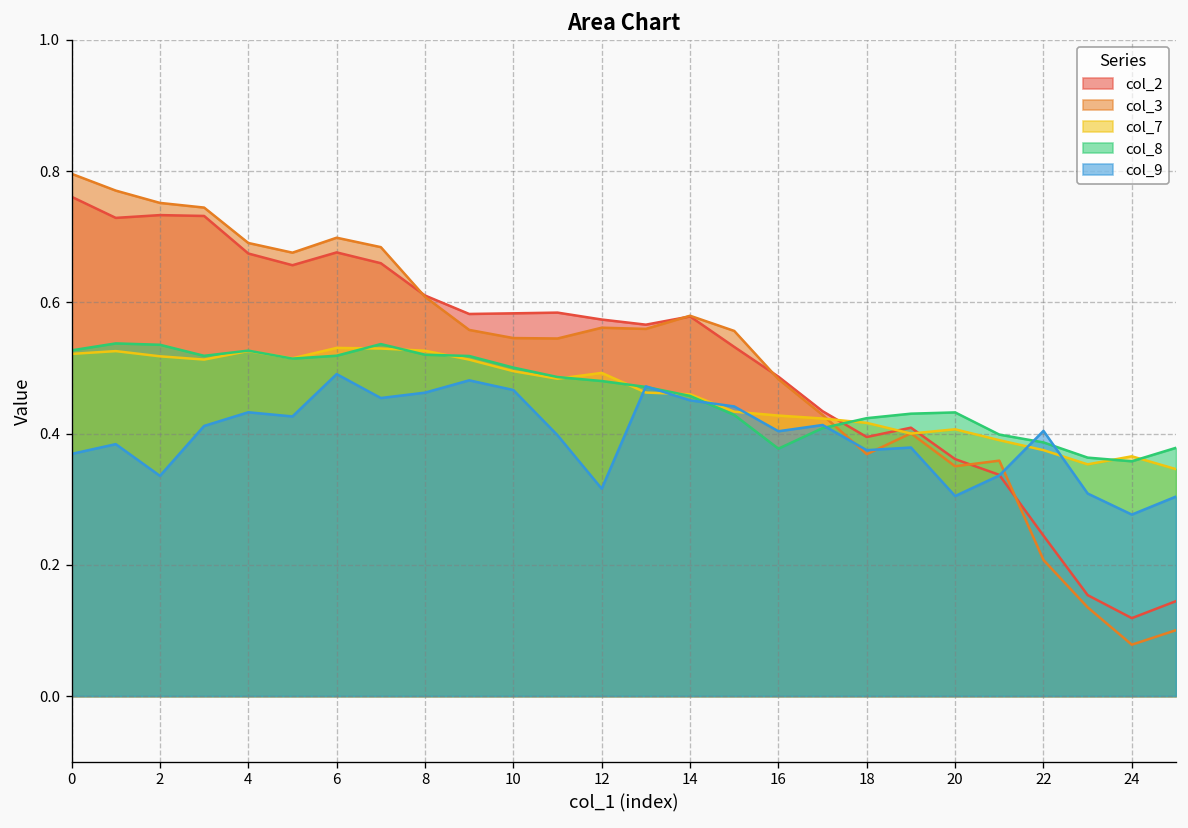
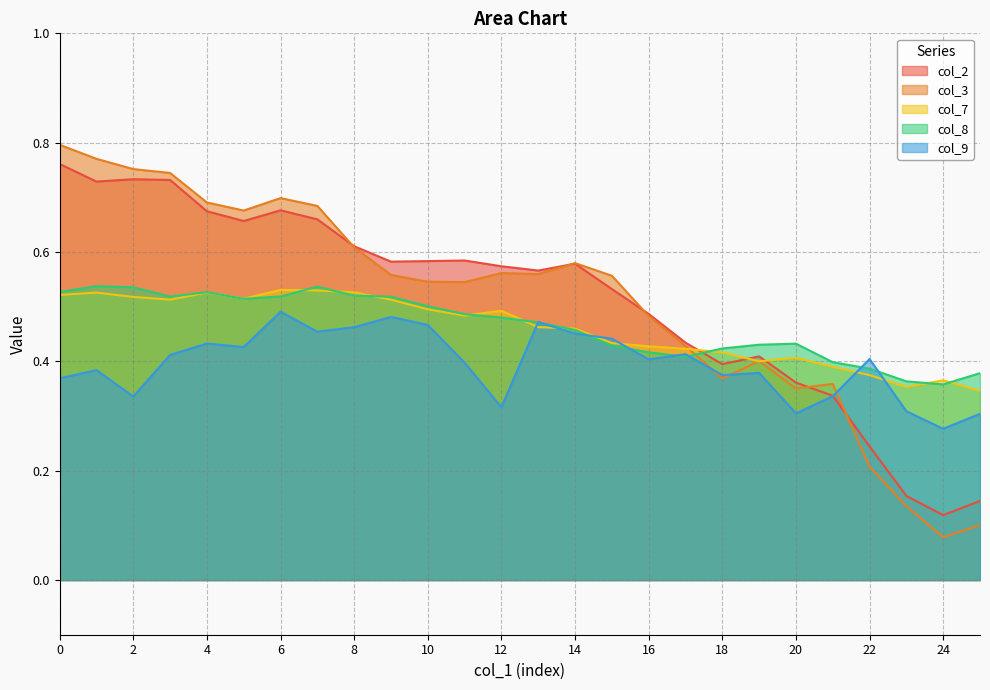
col_8, 16: 0.38 -> 0.42
